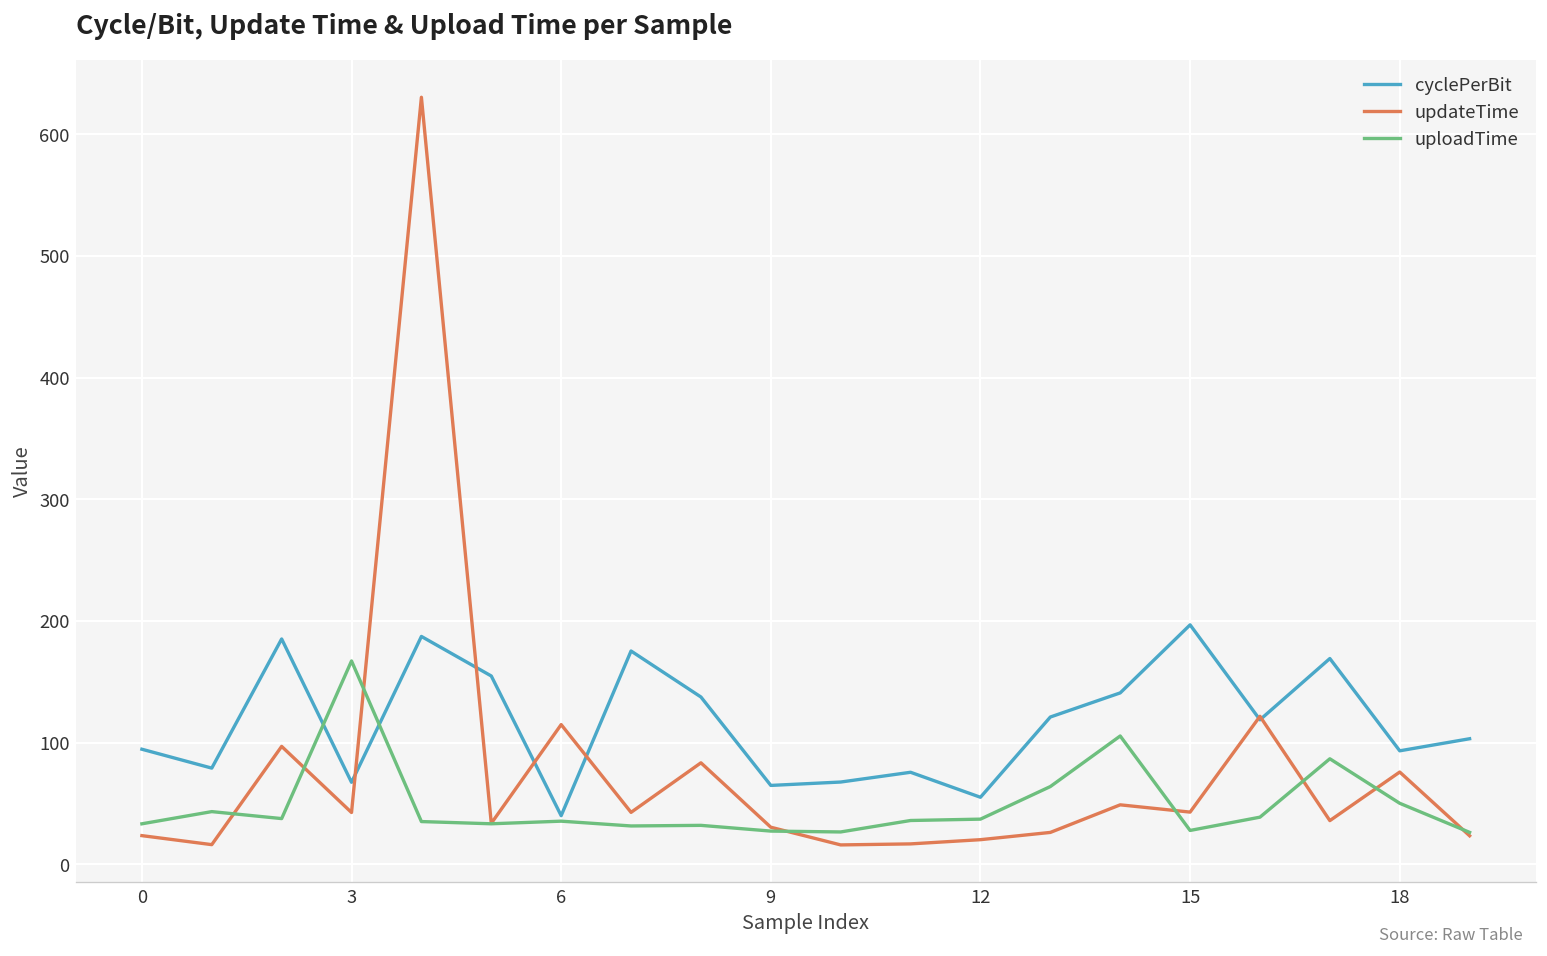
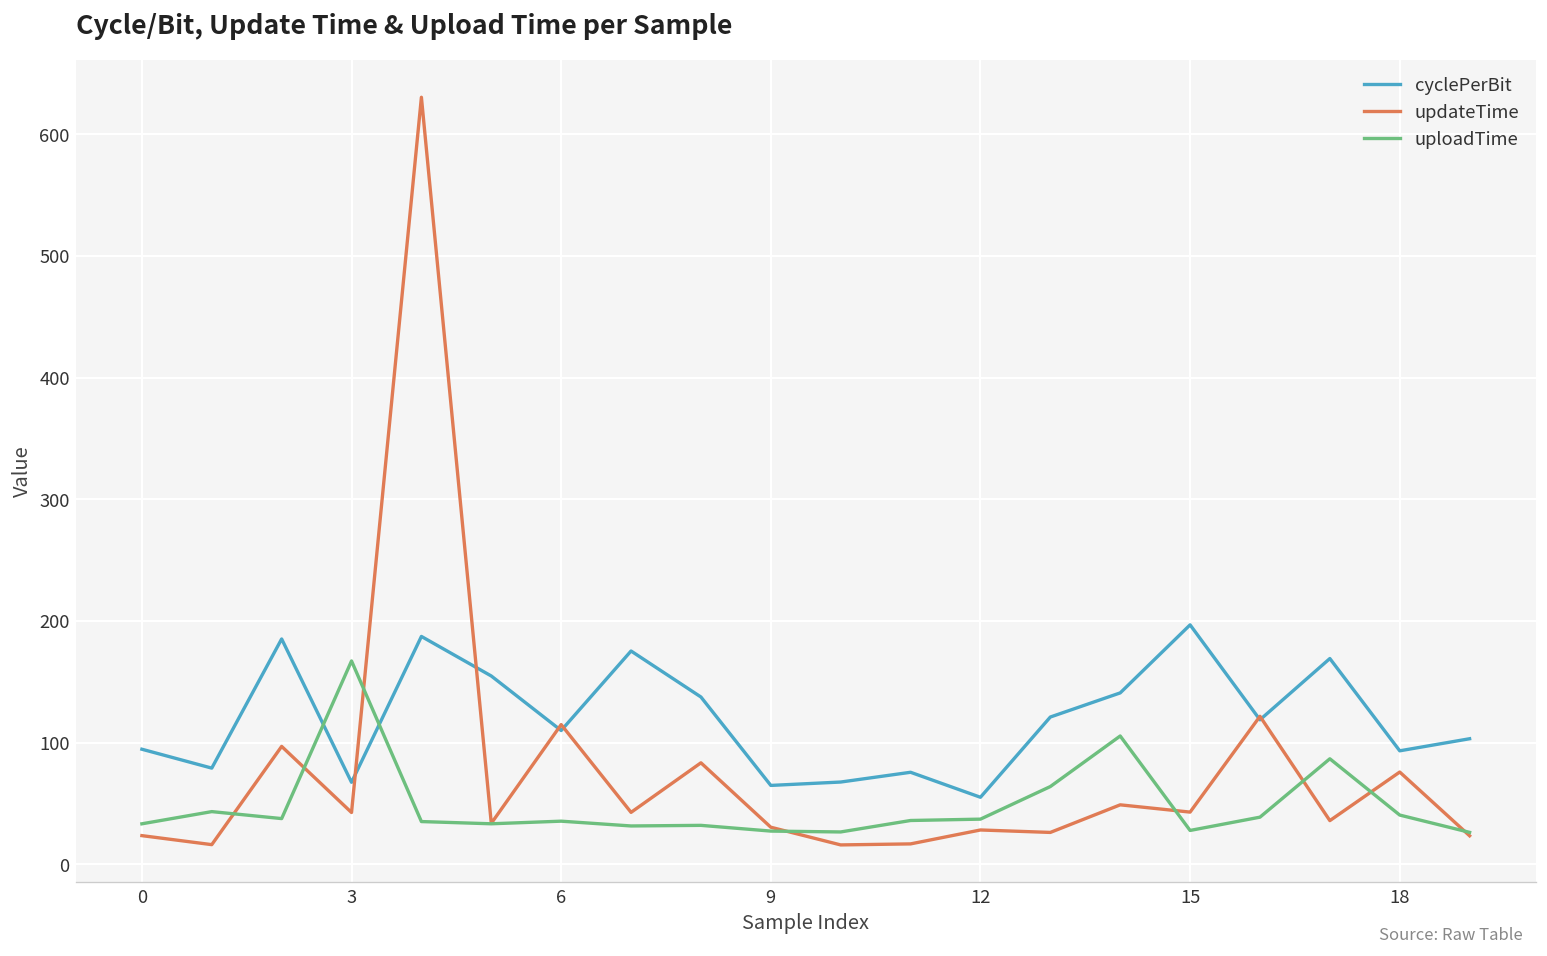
cyclePerBit, 6: 40 -> 110
updateTime, 12: 20 -> 28
uploadTime, 18: 50 -> 40
